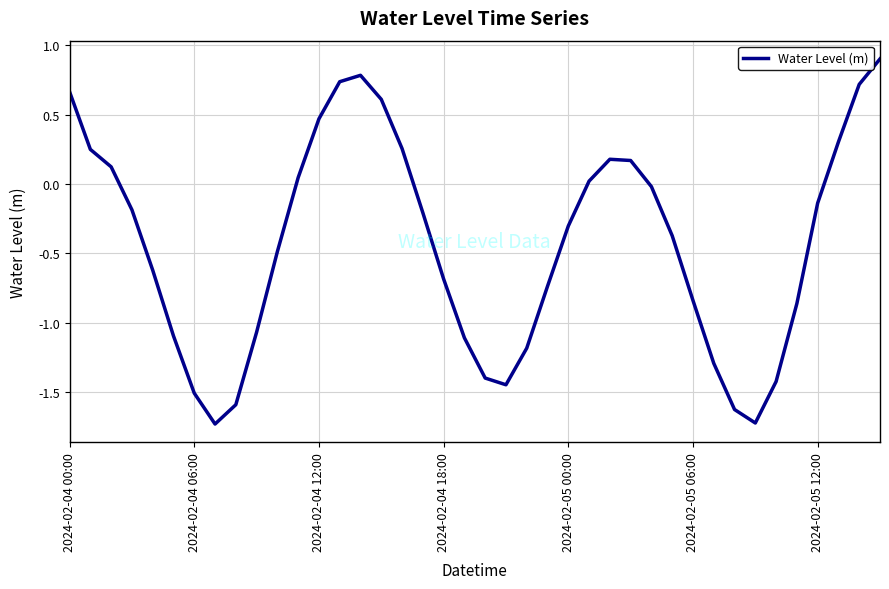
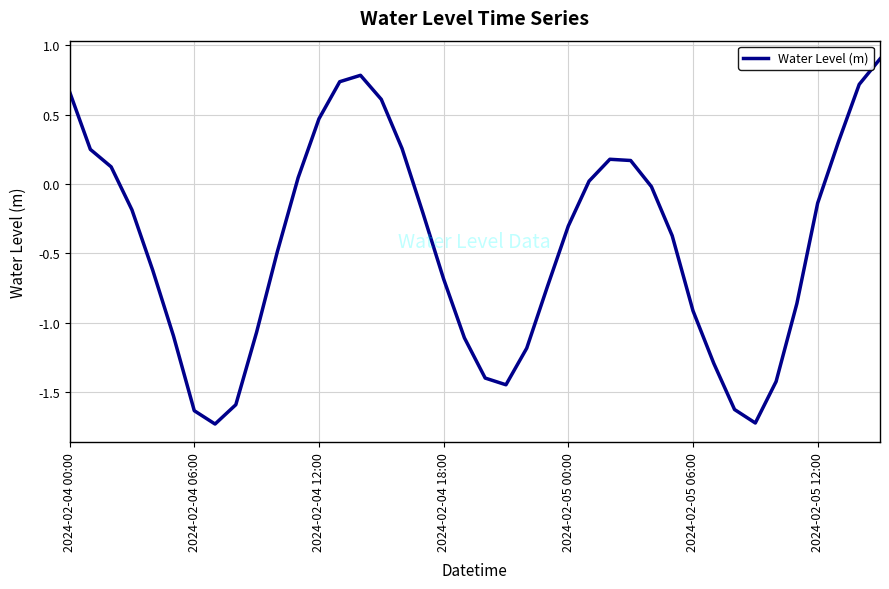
2024-02-04 06:00: -1.51 -> -1.64
2024-02-05 06:00: -0.84 -> -0.92
